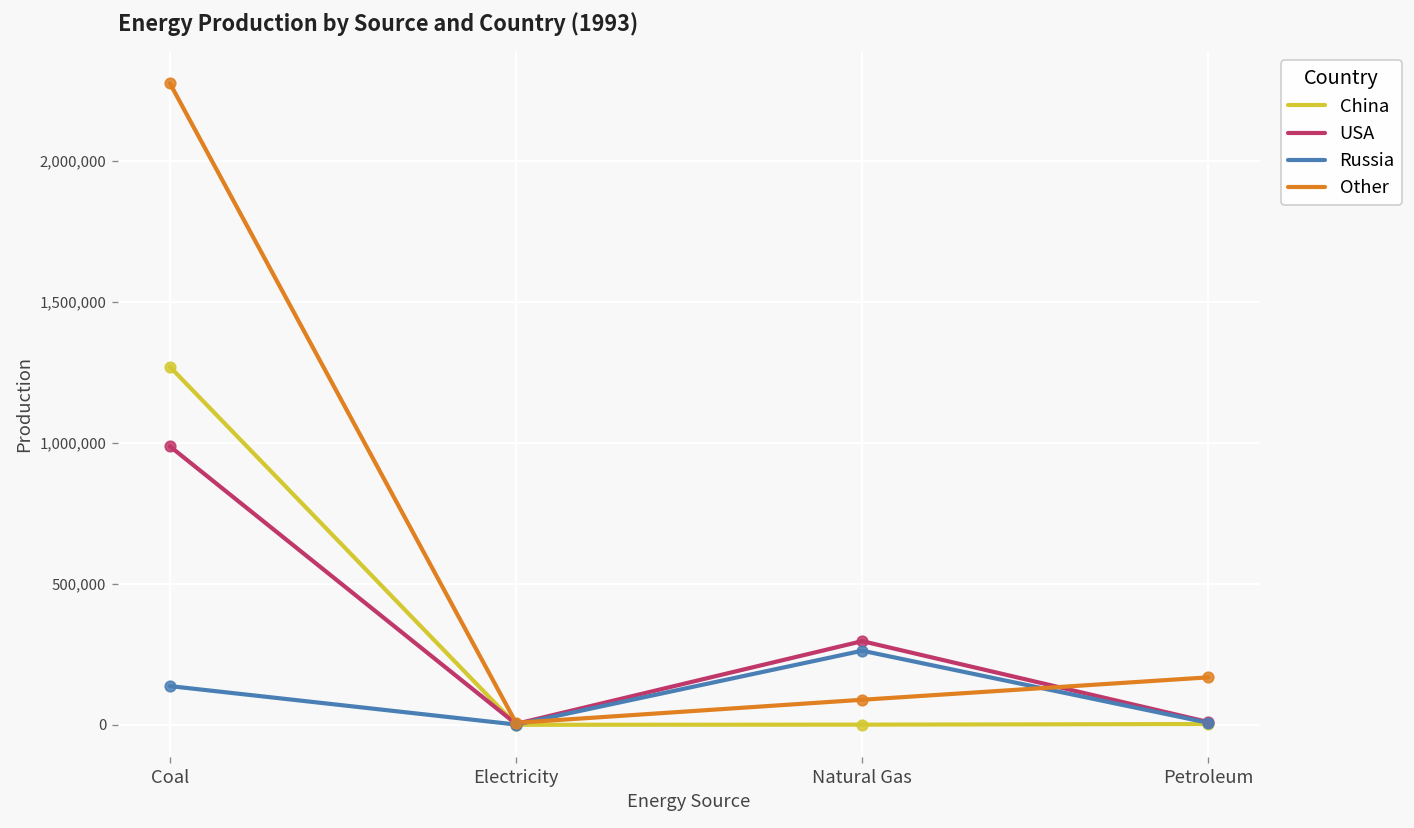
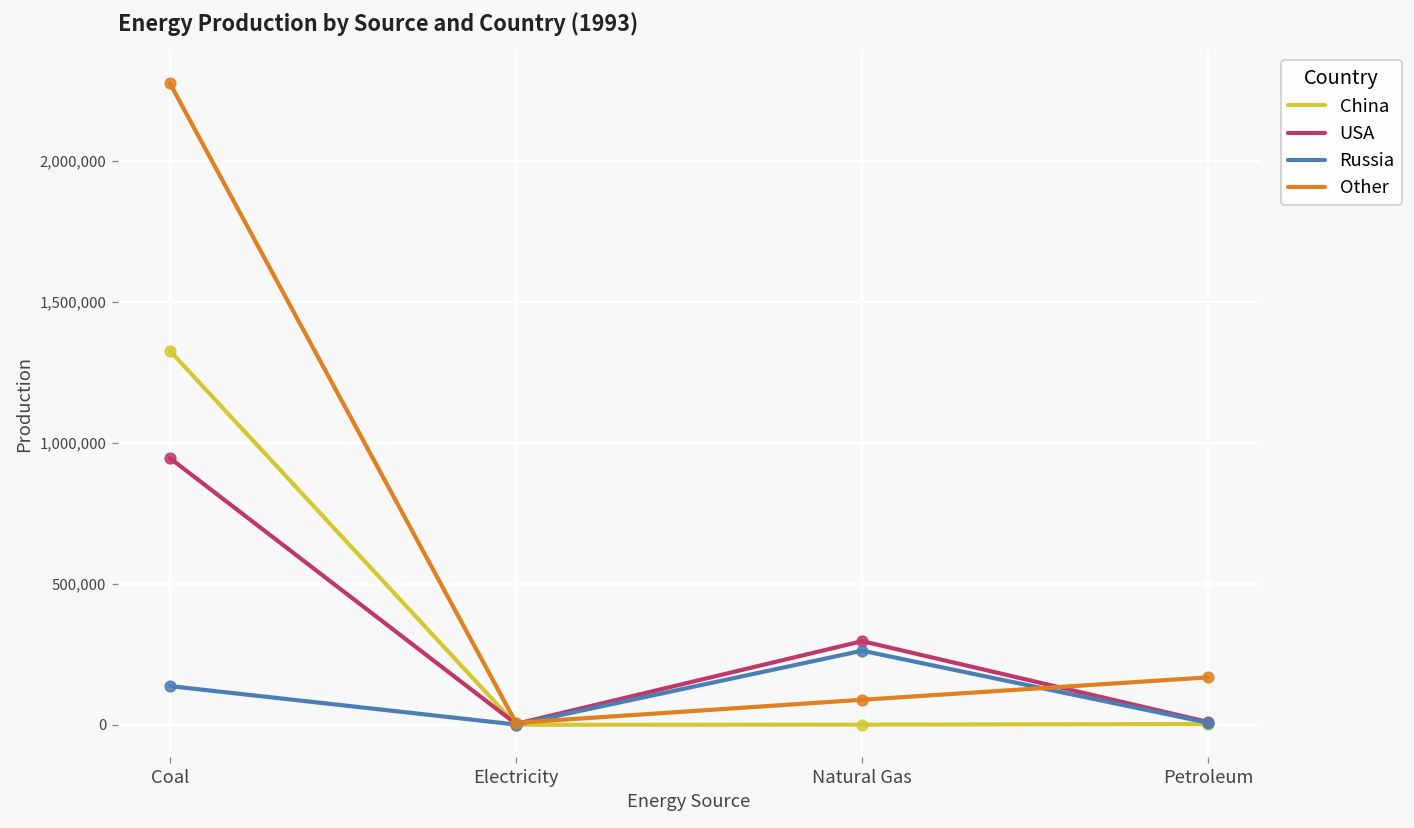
China, Coal: 1,270,000 -> 1,330,000
USA, Coal: 990,000 -> 950,000
